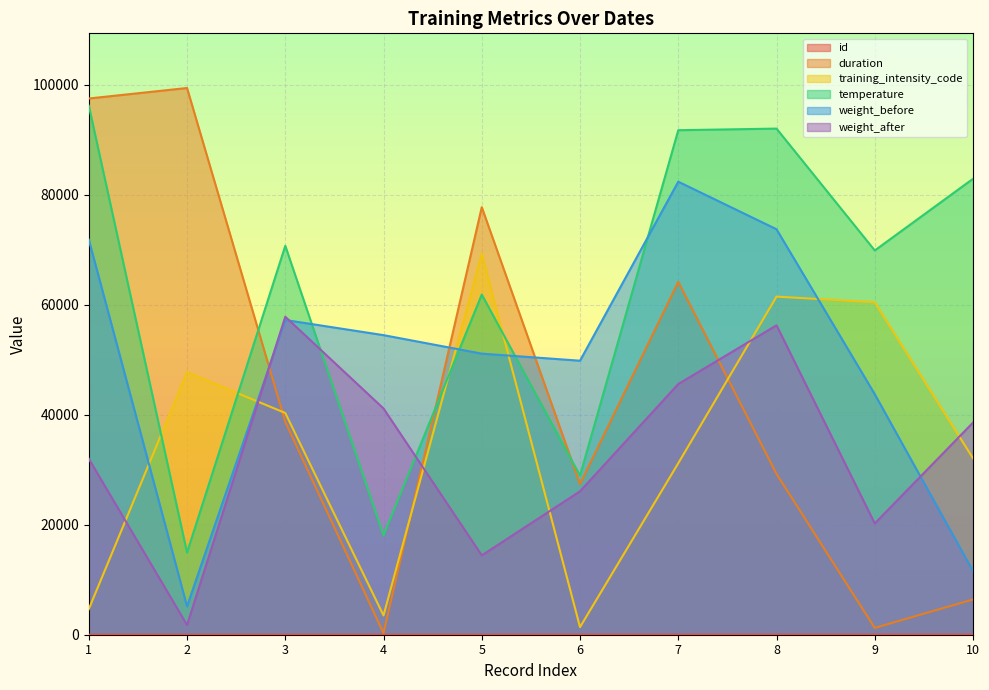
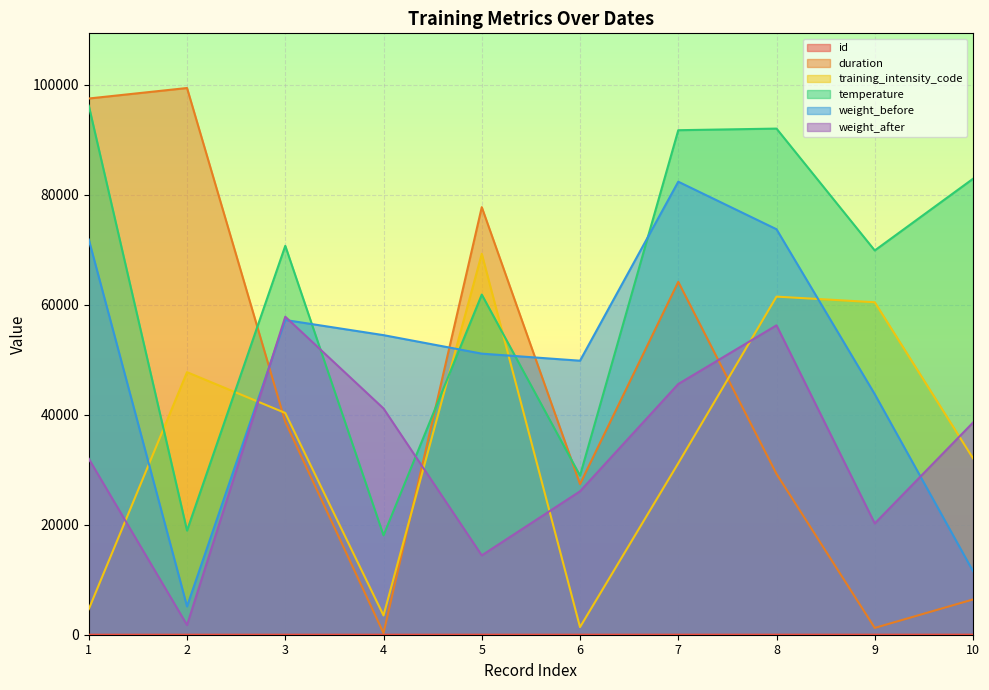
temperature, 2: 15000 -> 19000
